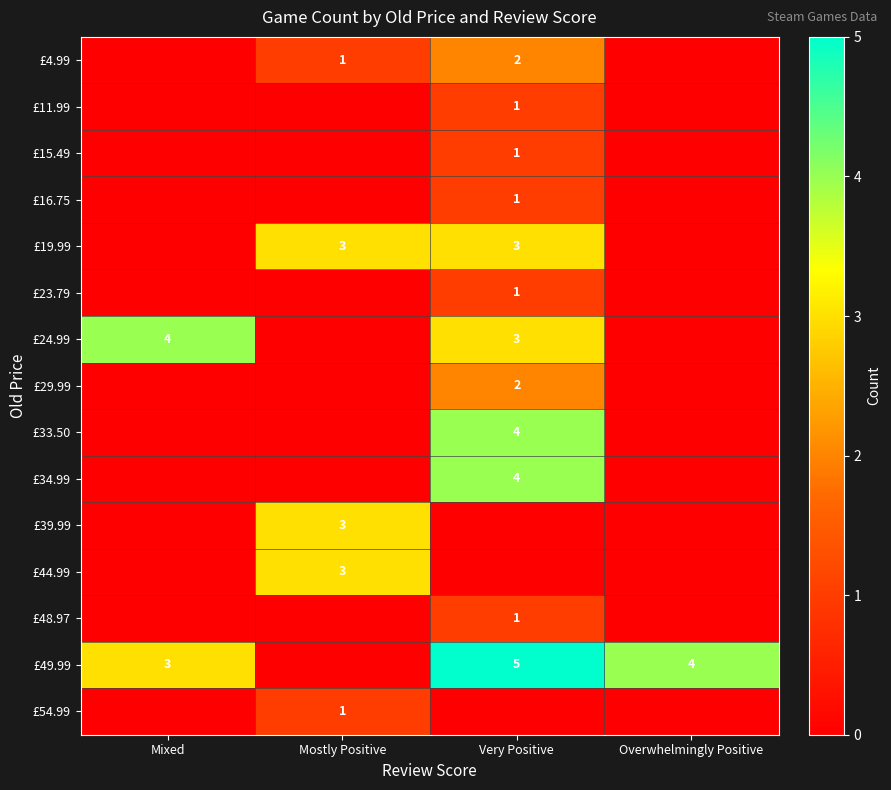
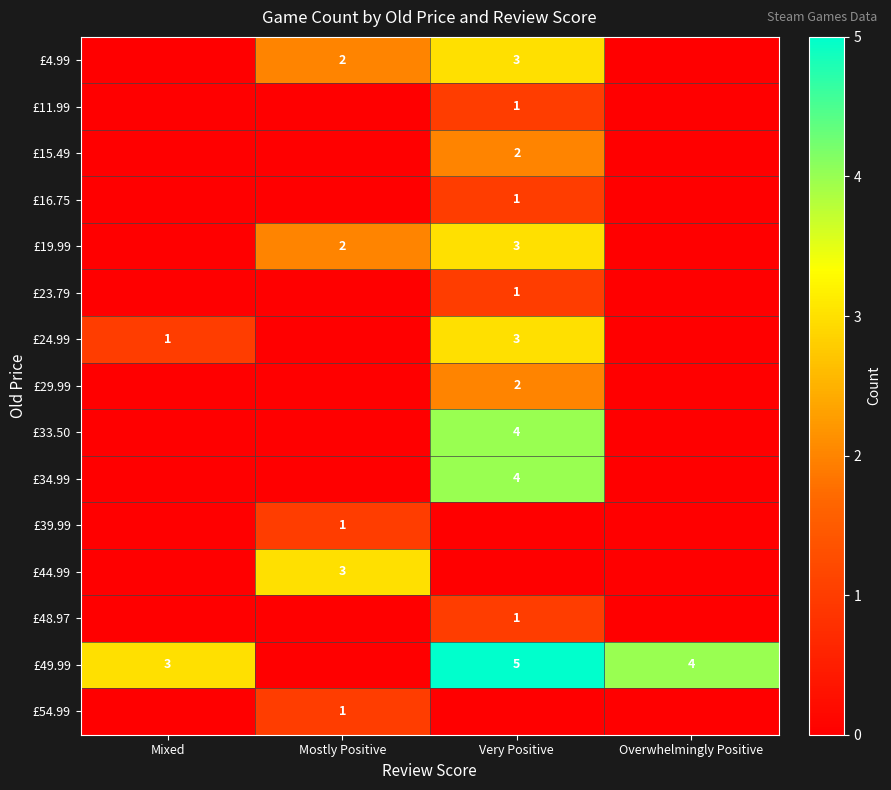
£4.99, Mostly Positive: 1 -> 2
£4.99, Very Positive: 2 -> 3
£15.49, Very Positive: 1 -> 2
£19.99, Mostly Positive: 3 -> 2
£24.99, Mixed: 4 -> 1
£39.99, Mostly Positive: 3 -> 1
